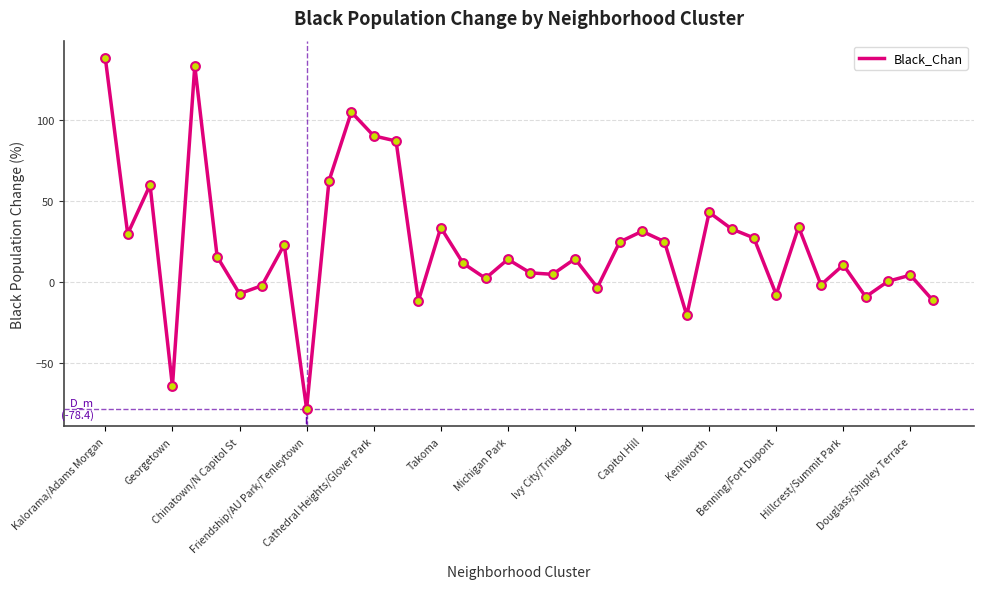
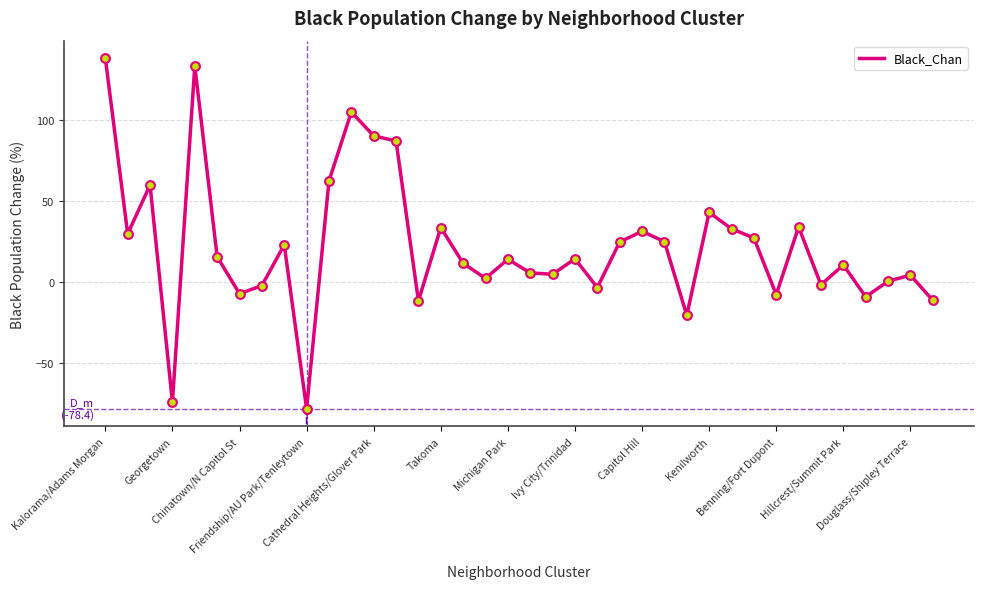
Georgetown: -64 -> -74
